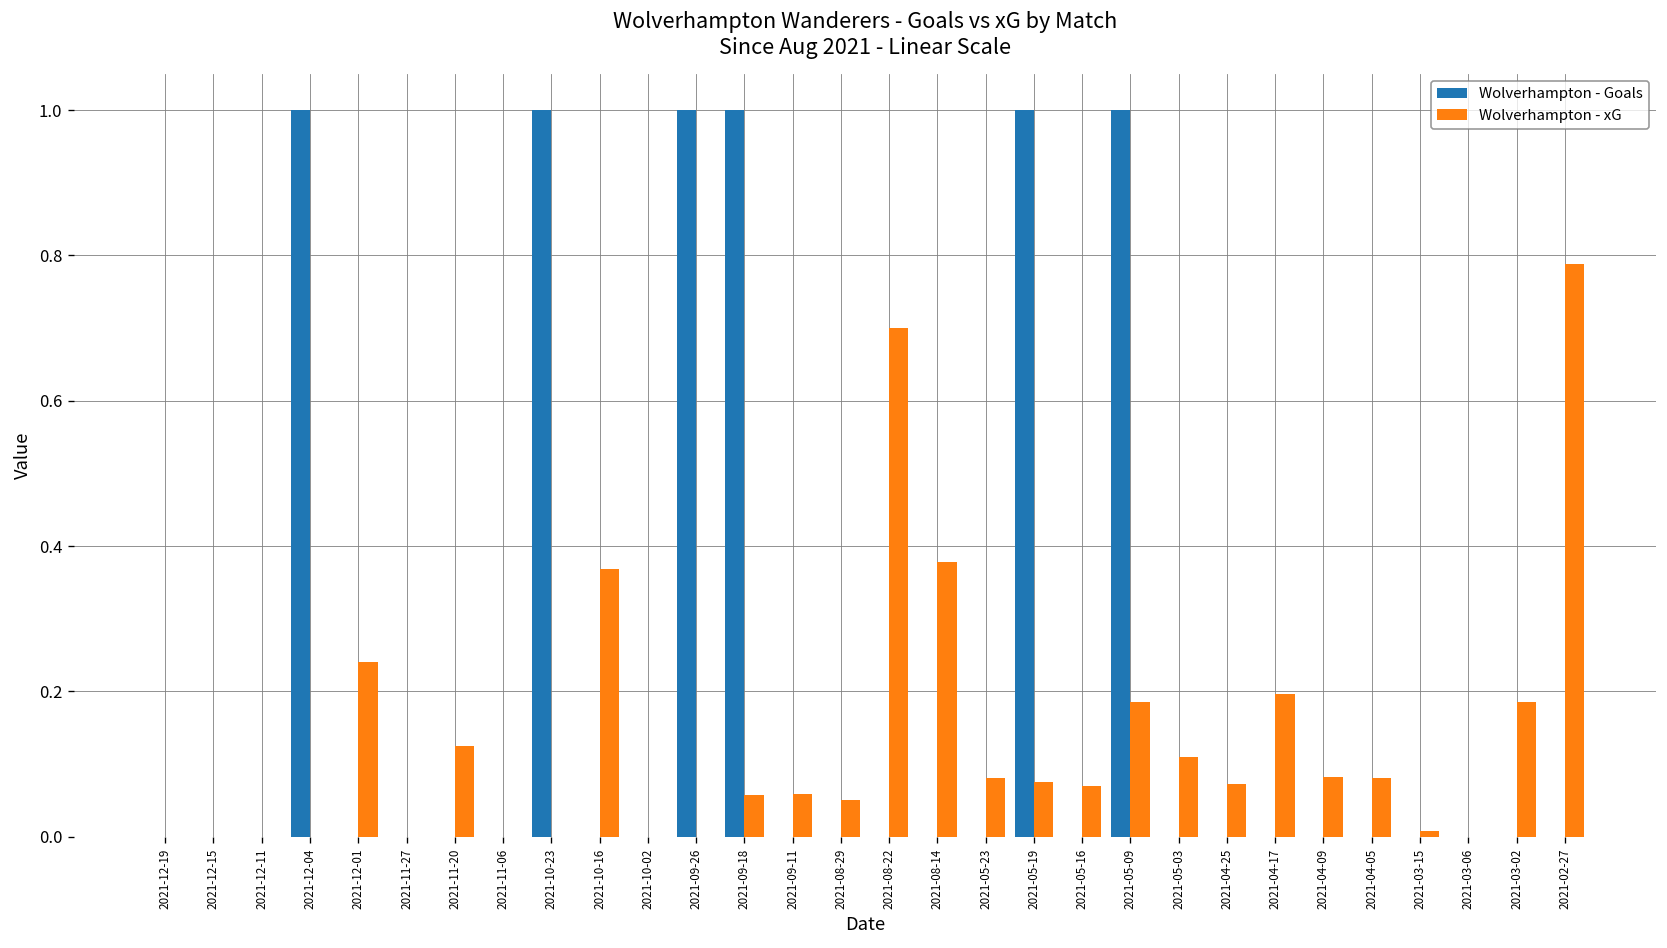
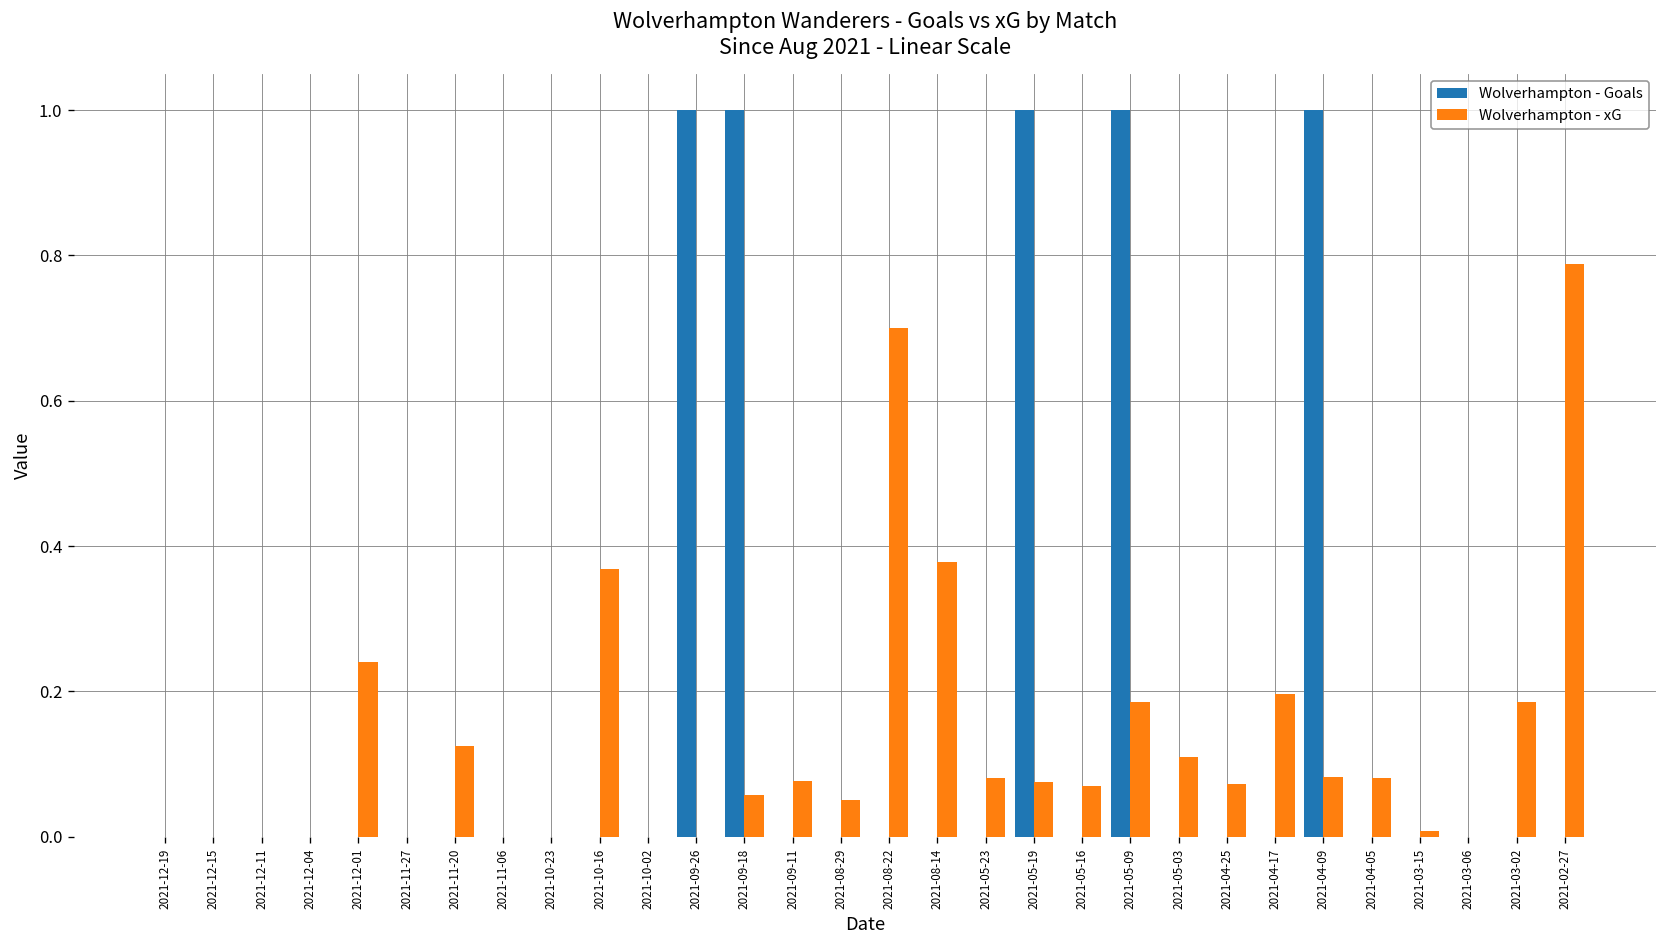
Wolverhampton - Goals, 2021-12-04: 1 -> 0
Wolverhampton - Goals, 2021-10-23: 1 -> 0
Wolverhampton - xG, 2021-09-11: 0.06 -> 0.08
Wolverhampton - Goals, 2021-04-09: 0 -> 1
